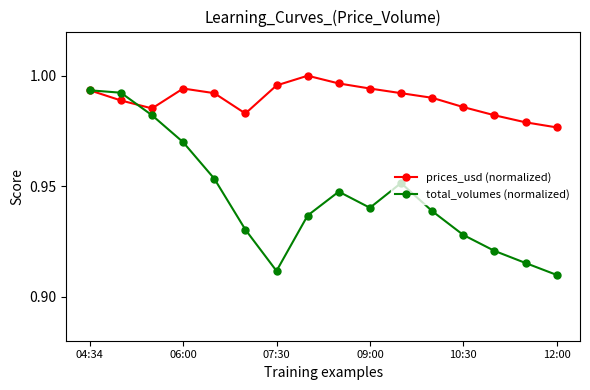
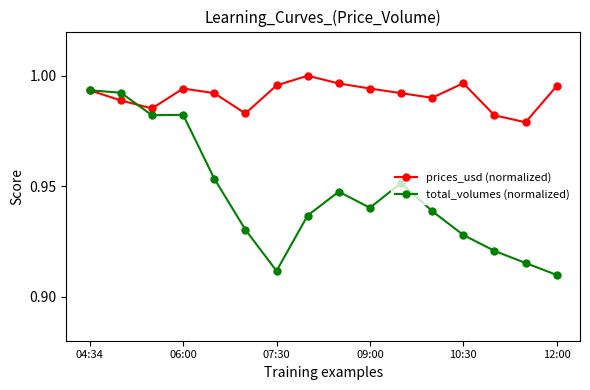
total_volumes (normalized), 06:00: 0.970 -> 0.982
prices_usd (normalized), 10:30: 0.986 -> 0.997
prices_usd (normalized), 12:00: 0.977 -> 0.995
